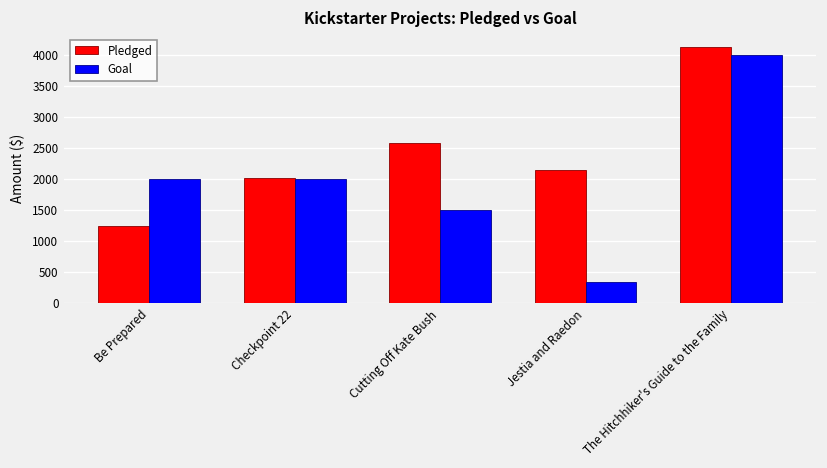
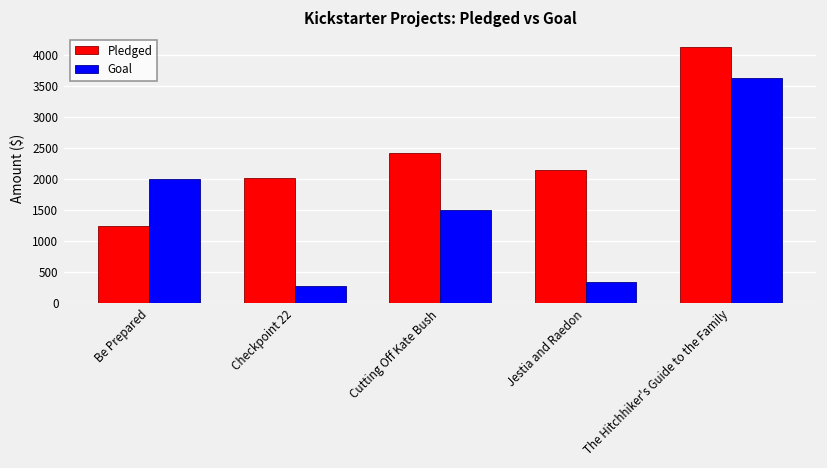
Goal, Checkpoint 22: 2000 -> 300
Pledged, Cutting Off Kate Bush: 2600 -> 2400
Goal, The Hitchhiker's Guide to the Family: 4000 -> 3600
